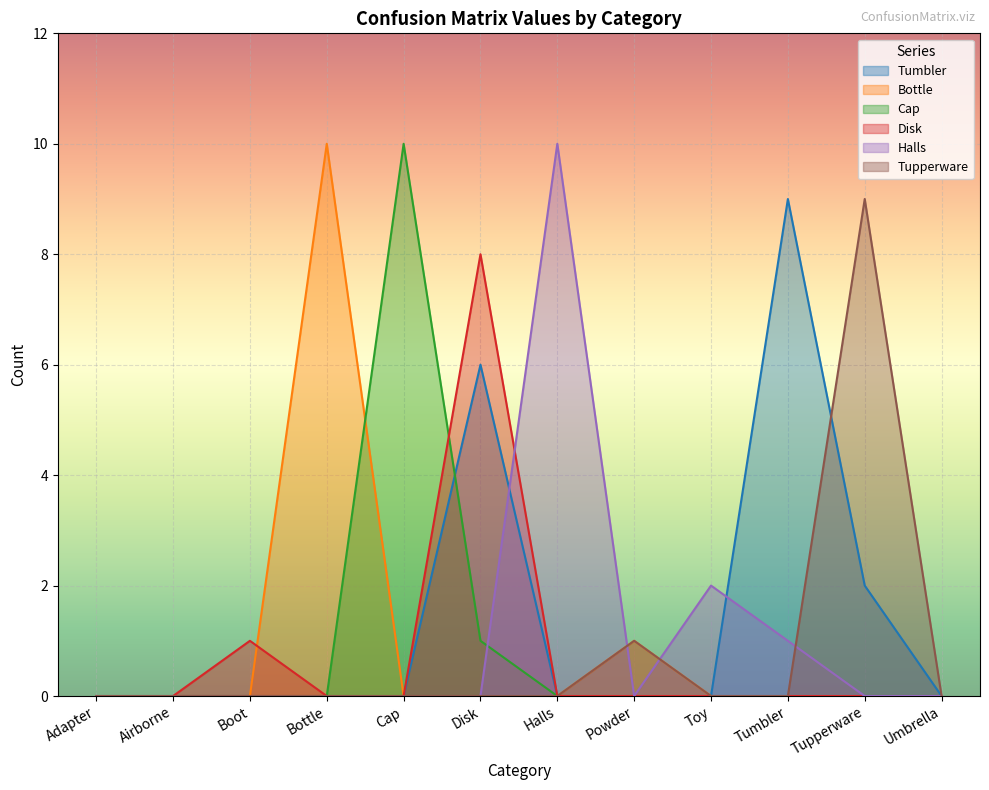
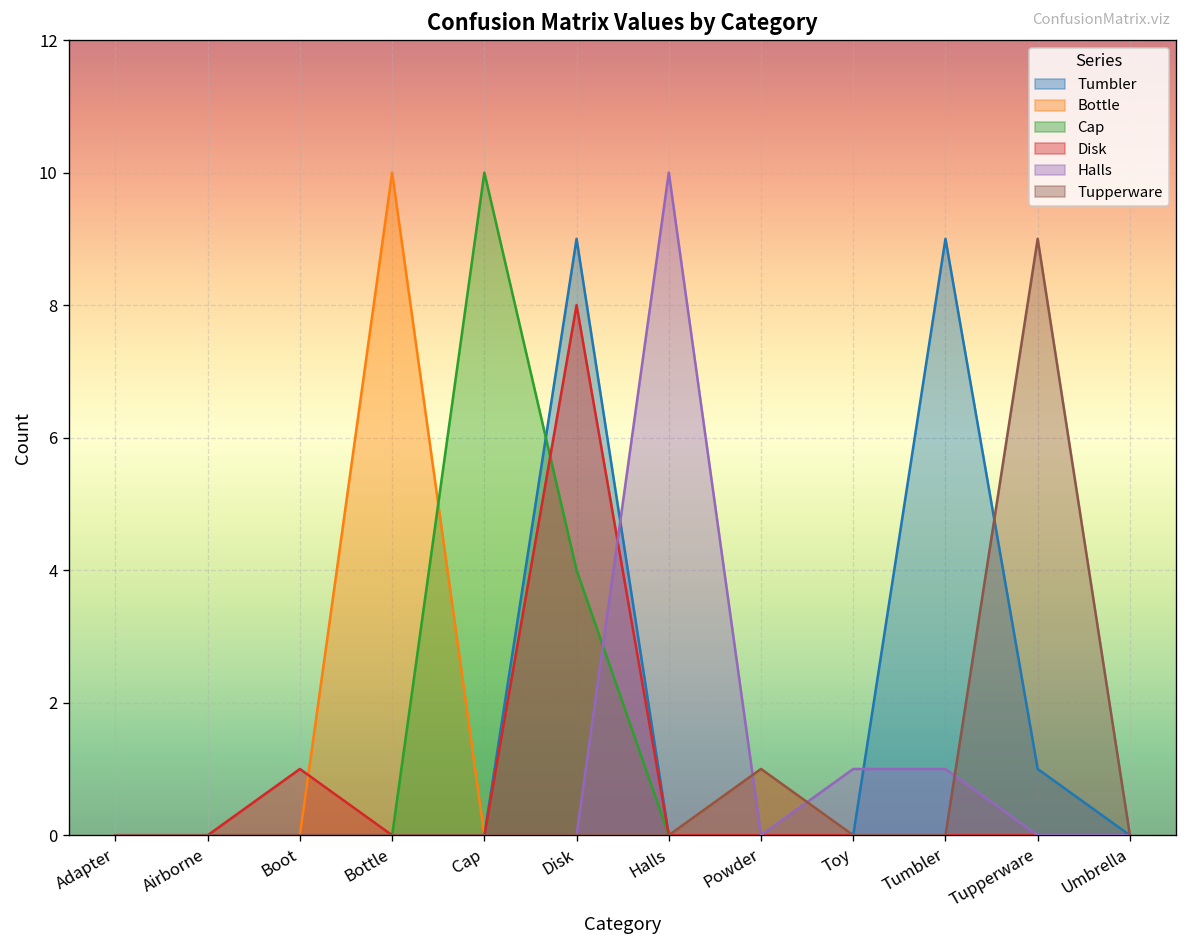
Tumbler, Disk: 6 -> 9
Cap, Disk: 1 -> 4
Halls, Toy: 2 -> 1
Tumbler, Tupperware: 2 -> 1
